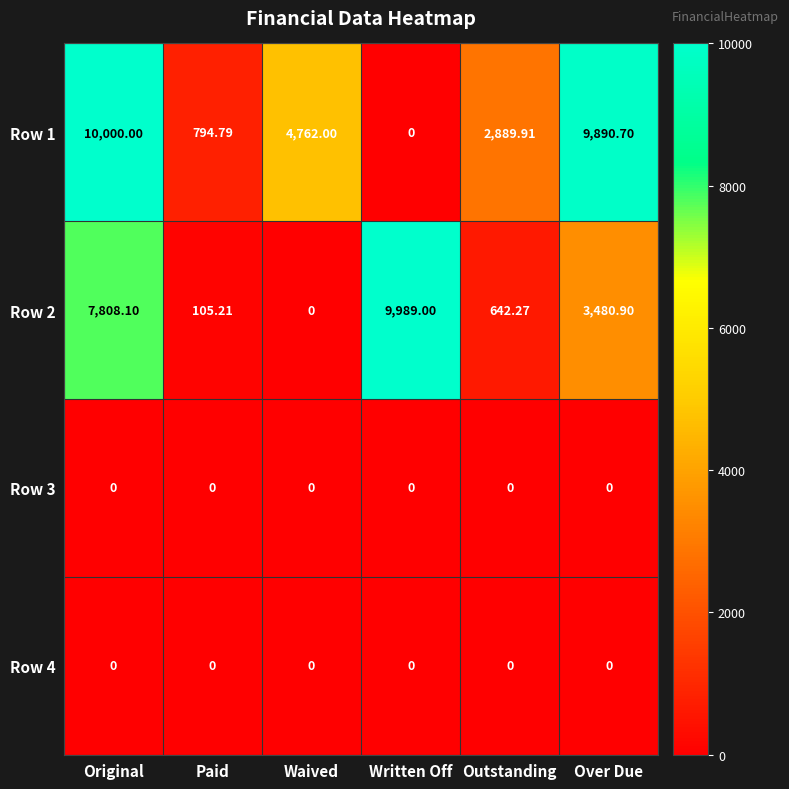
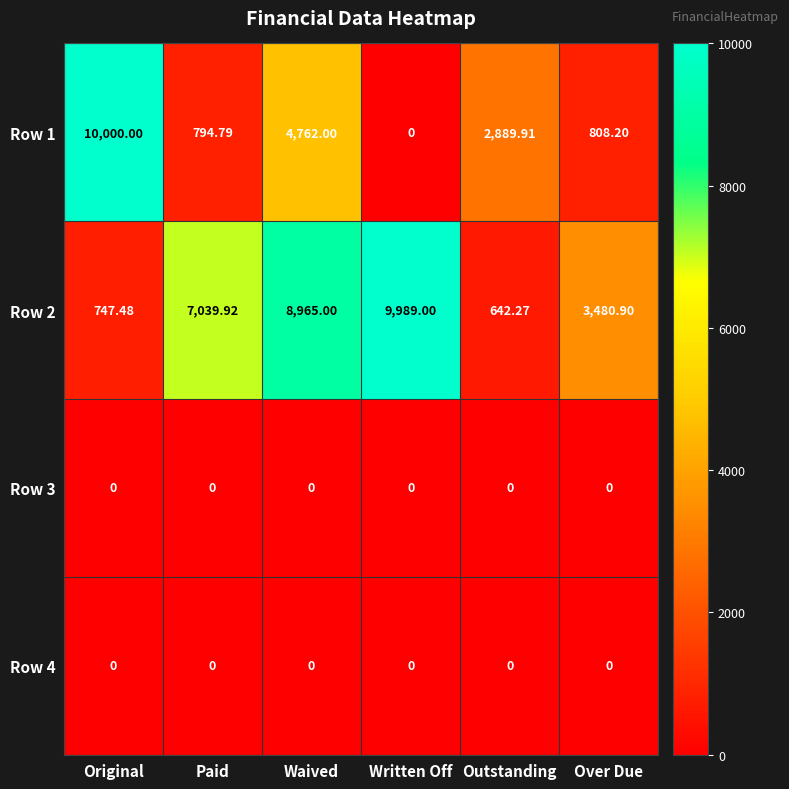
Row 1, Over Due: 9,890.70 -> 808.20
Row 2, Original: 7,808.10 -> 747.48
Row 2, Paid: 105.21 -> 7,039.92
Row 2, Waived: 0 -> 8,965.00
